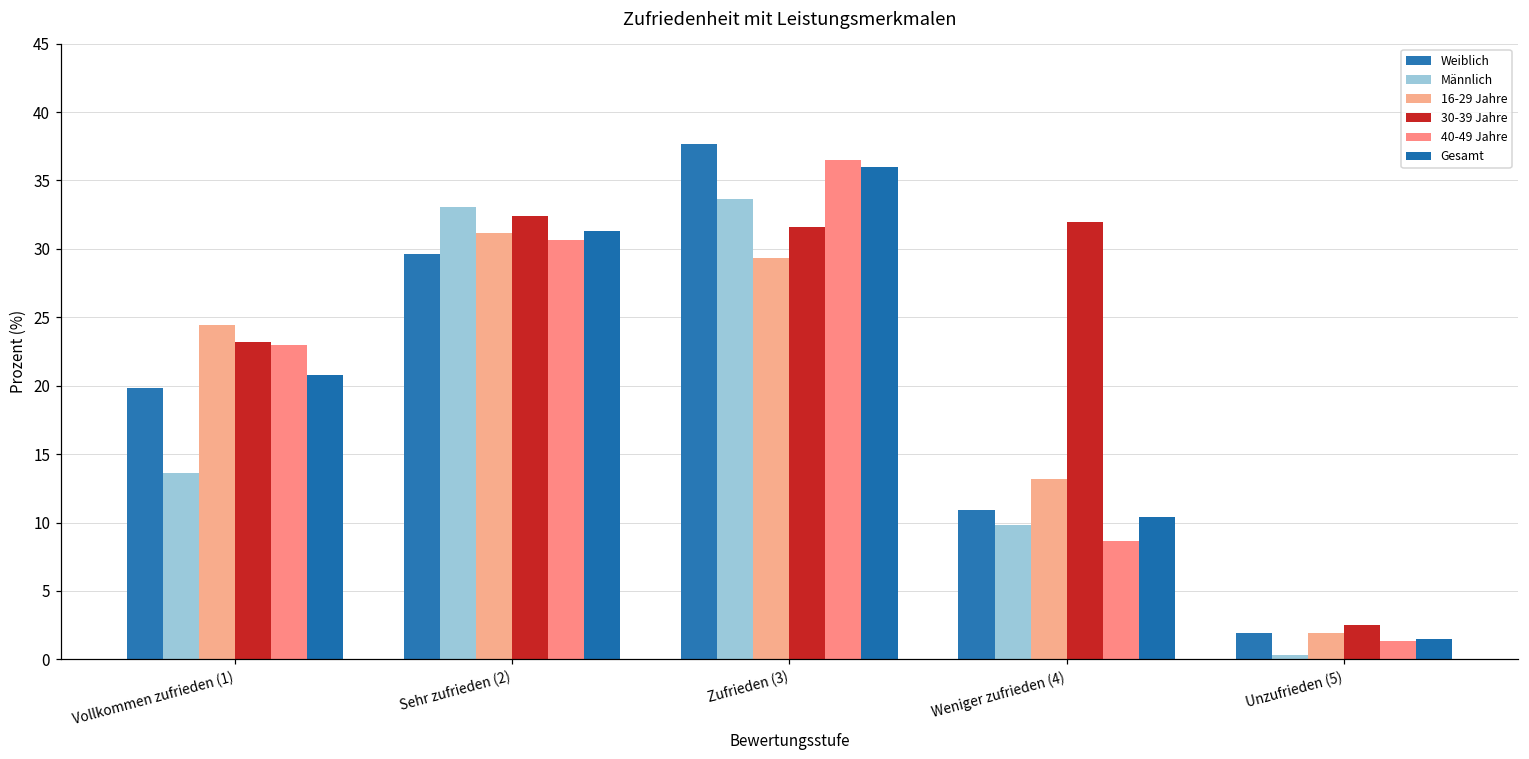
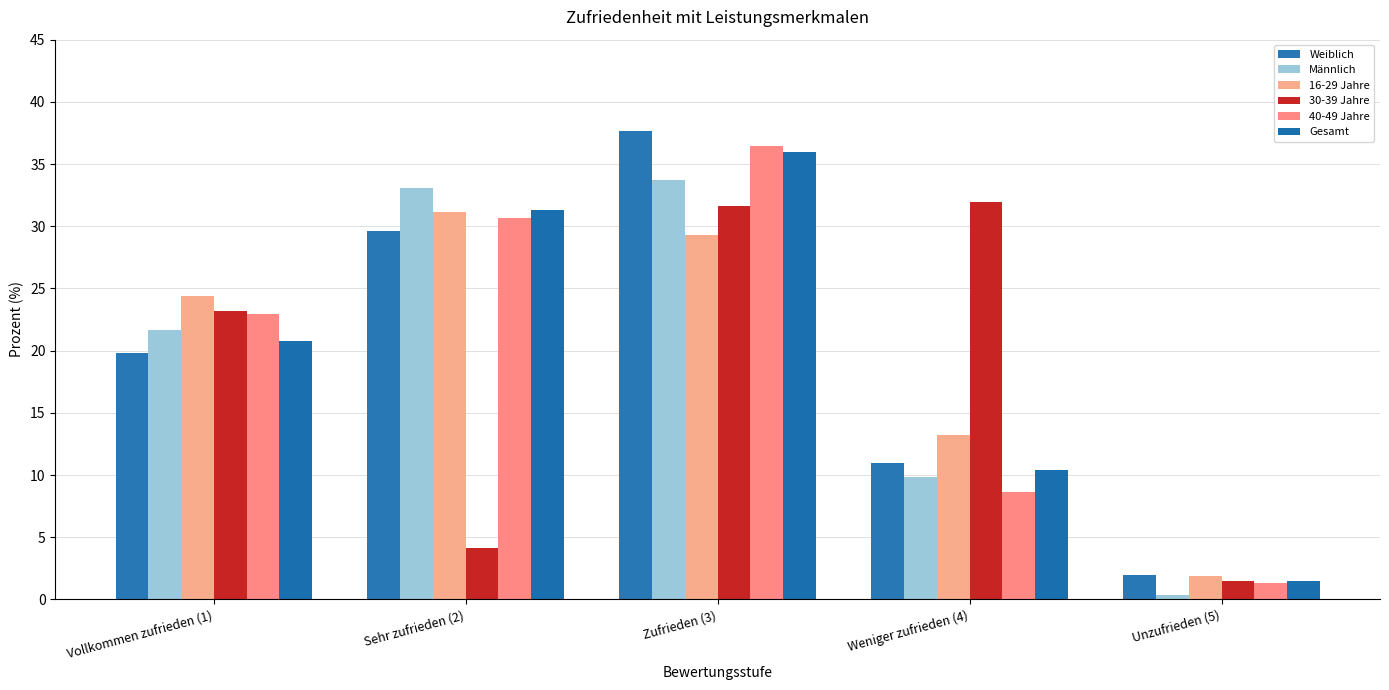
Männlich, Vollkommen zufrieden (1): 13.6 -> 21.6
30-39 Jahre, Sehr zufrieden (2): 32.4 -> 4.2
30-39 Jahre, Unzufrieden (5): 2.5 -> 1.5
